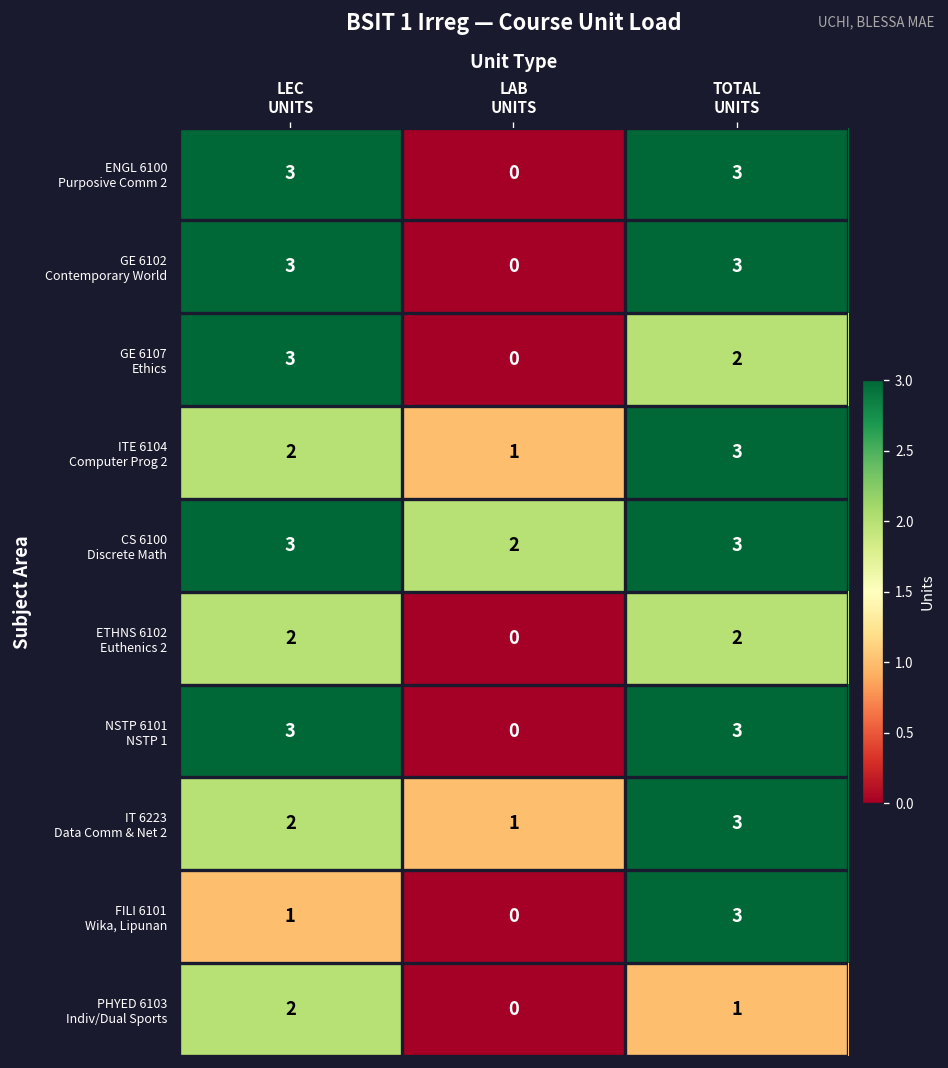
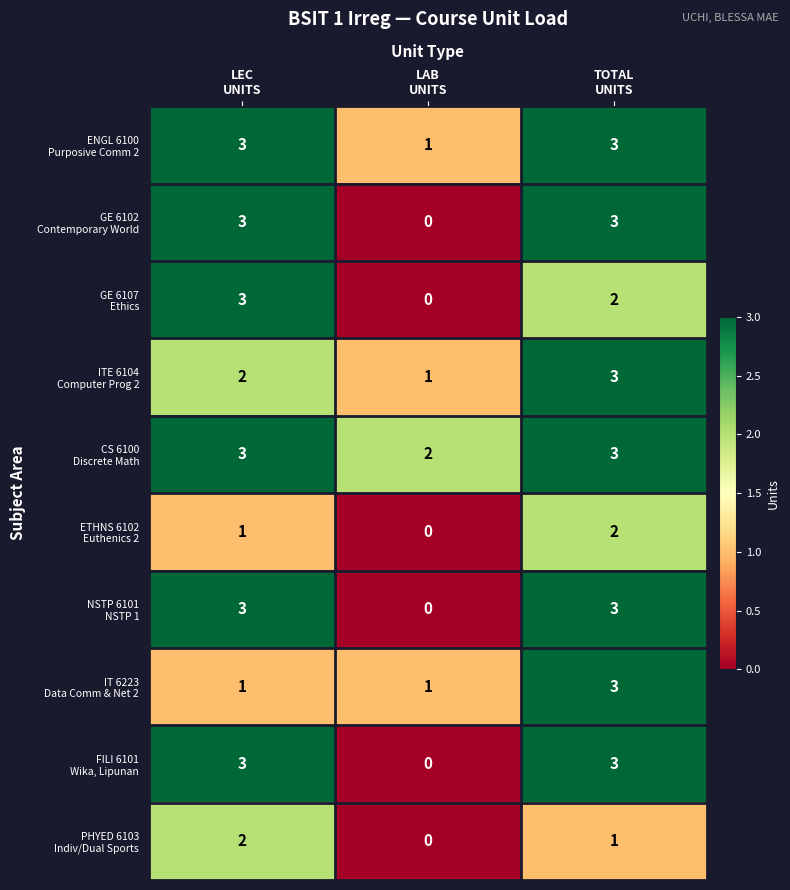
ENGL 6100 Purposive Comm 2, LAB UNITS: 0 -> 1
ETHNS 6102 Euthenics 2, LEC UNITS: 2 -> 1
IT 6223 Data Comm & Net 2, LEC UNITS: 2 -> 1
FILI 6101 Wika, Lipunan, LEC UNITS: 1 -> 3
